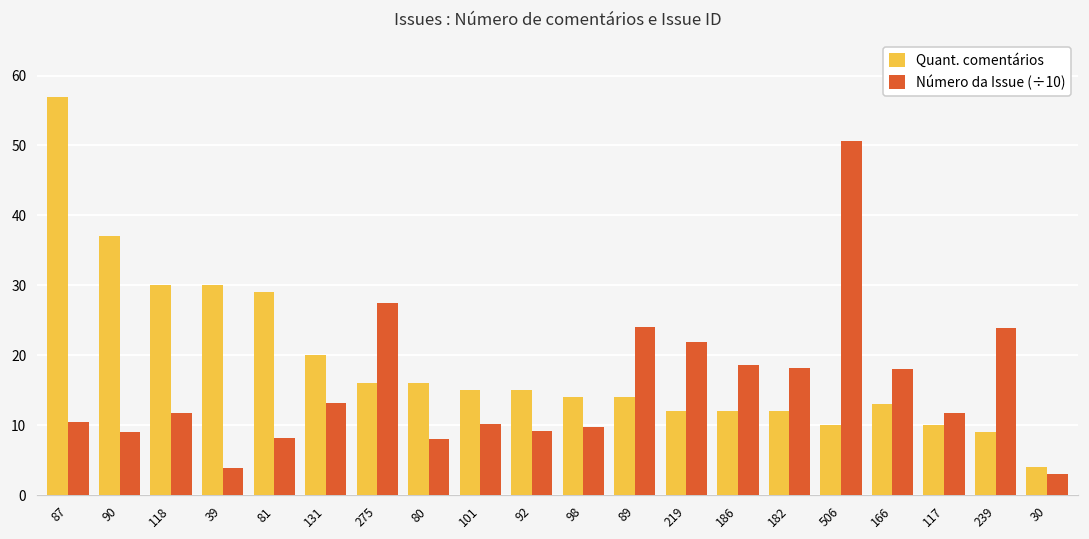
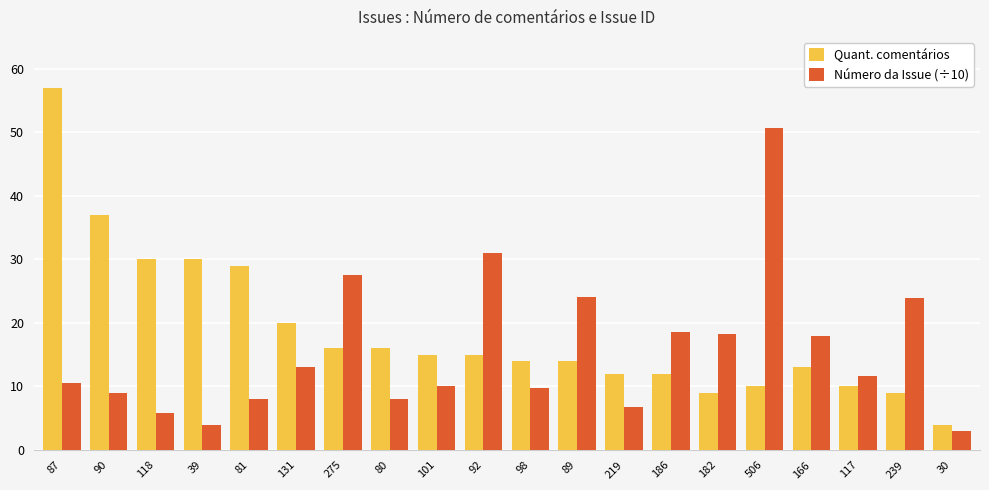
Número da Issue (÷10), 118: 12 -> 6
Número da Issue (÷10), 92: 9 -> 31
Número da Issue (÷10), 219: 22 -> 7
Quant. comentários, 182: 12 -> 9
